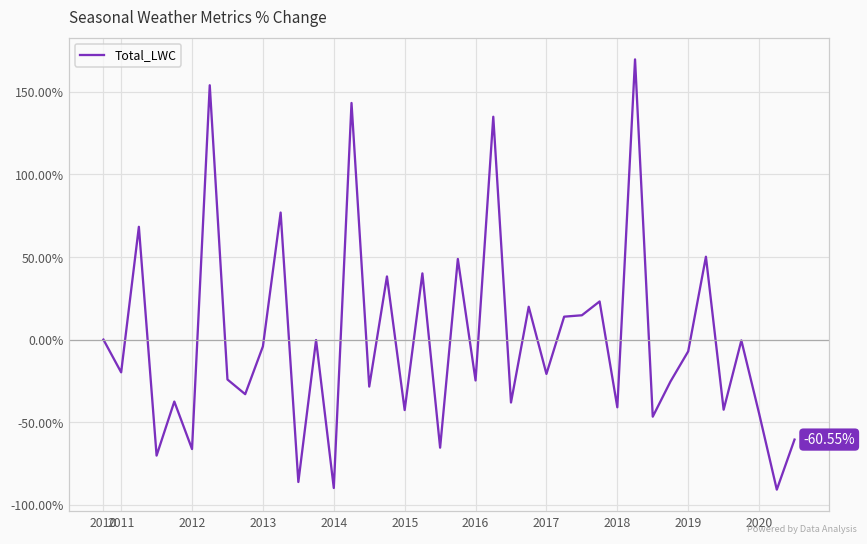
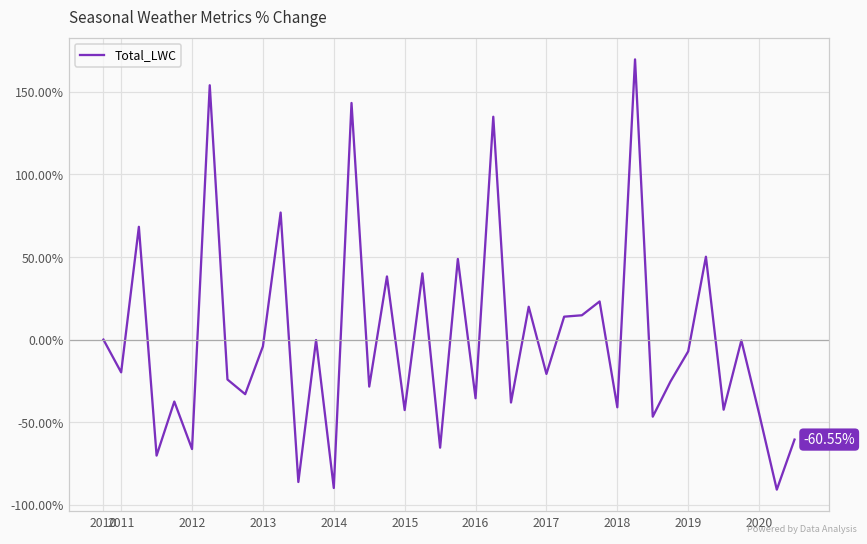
2016: -25% -> -36%
